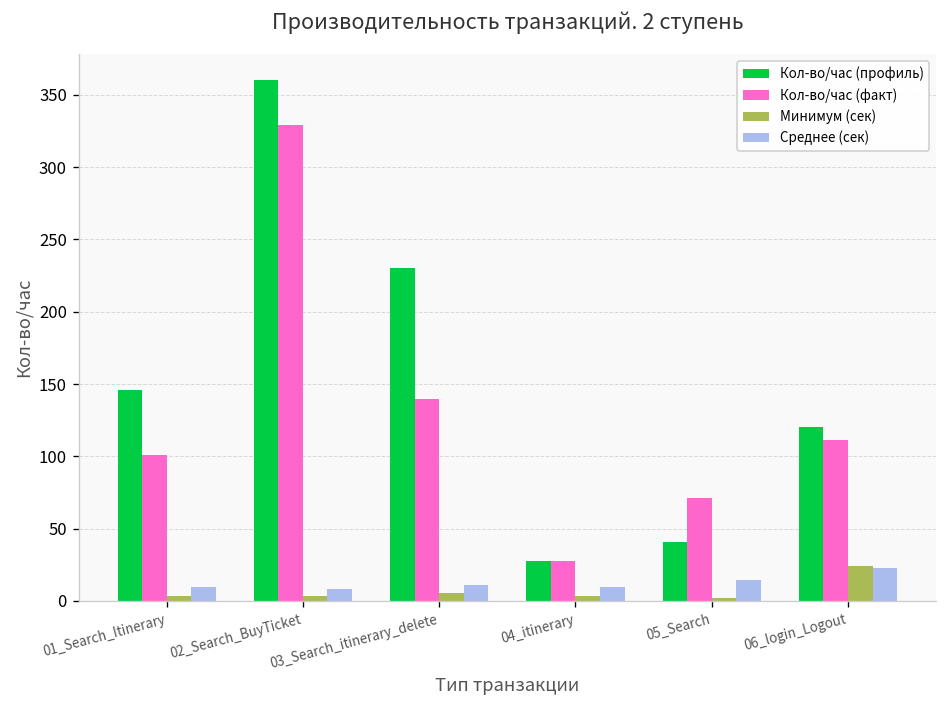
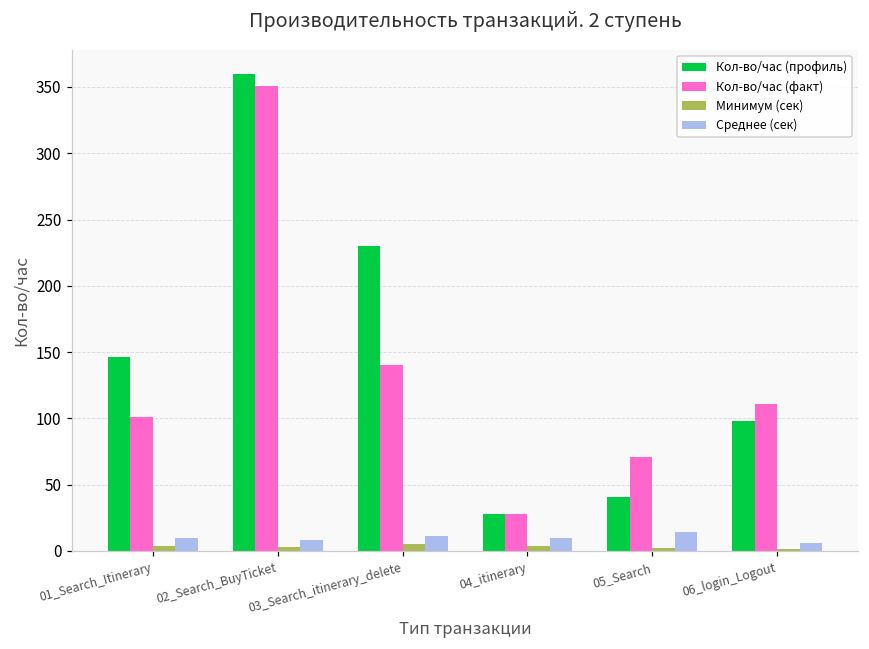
Кол-во/час (факт), 02_Search_BuyTicket: 329 -> 351
Кол-во/час (профиль), 06_login_Logout: 120 -> 98
Минимум (сек), 06_login_Logout: 24 -> 1
Среднее (сек), 06_login_Logout: 23 -> 6
